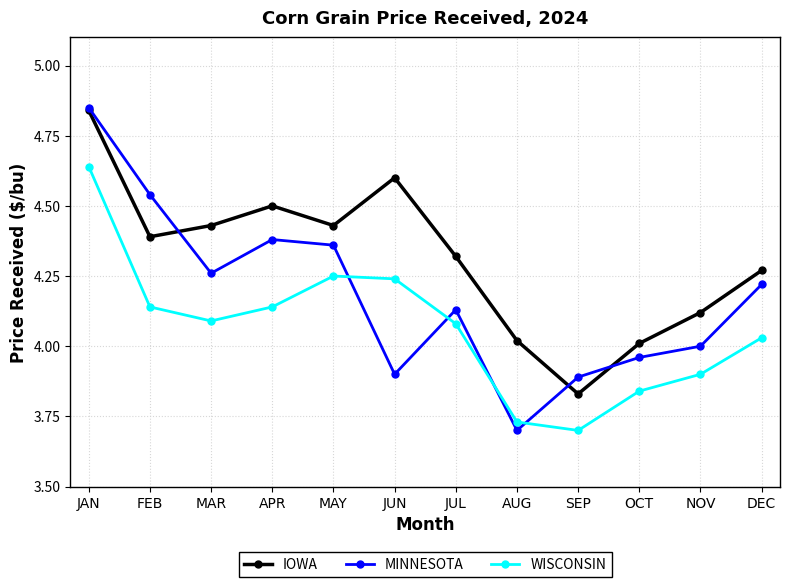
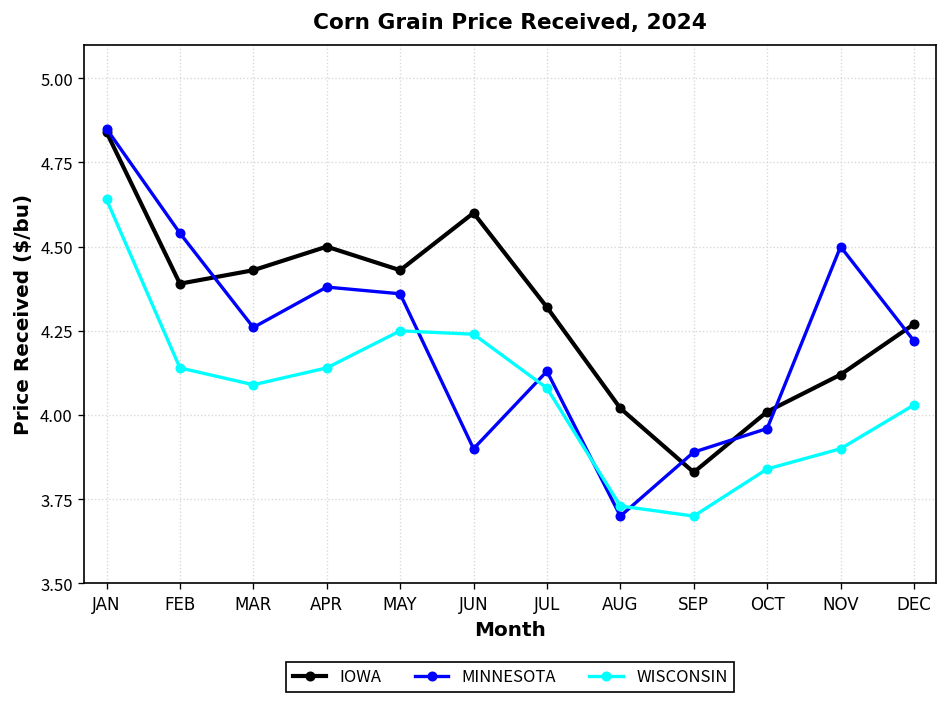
MINNESOTA, NOV: 4.0 -> 4.5
